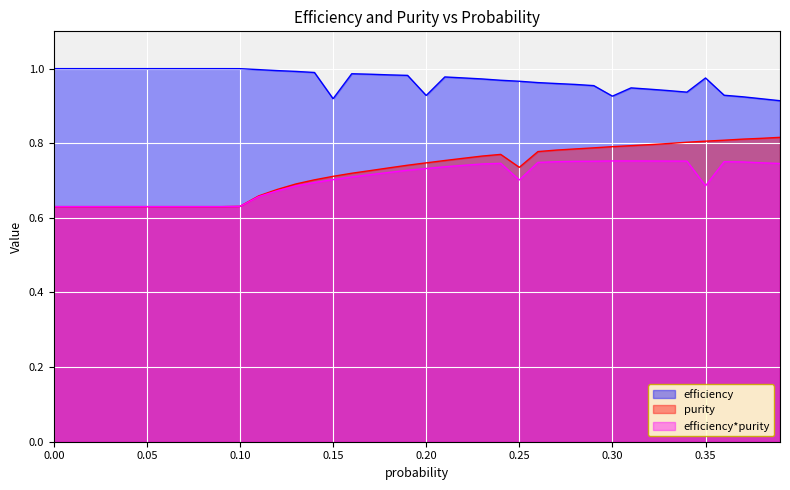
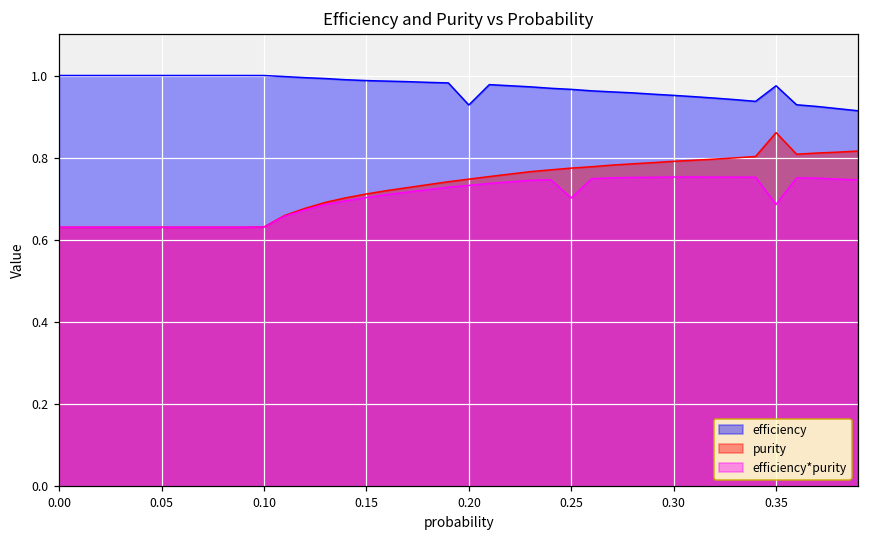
efficiency, 0.15: 0.92 -> 0.99
purity, 0.25: 0.74 -> 0.77
efficiency, 0.30: 0.93 -> 0.95
purity, 0.35: 0.81 -> 0.86
